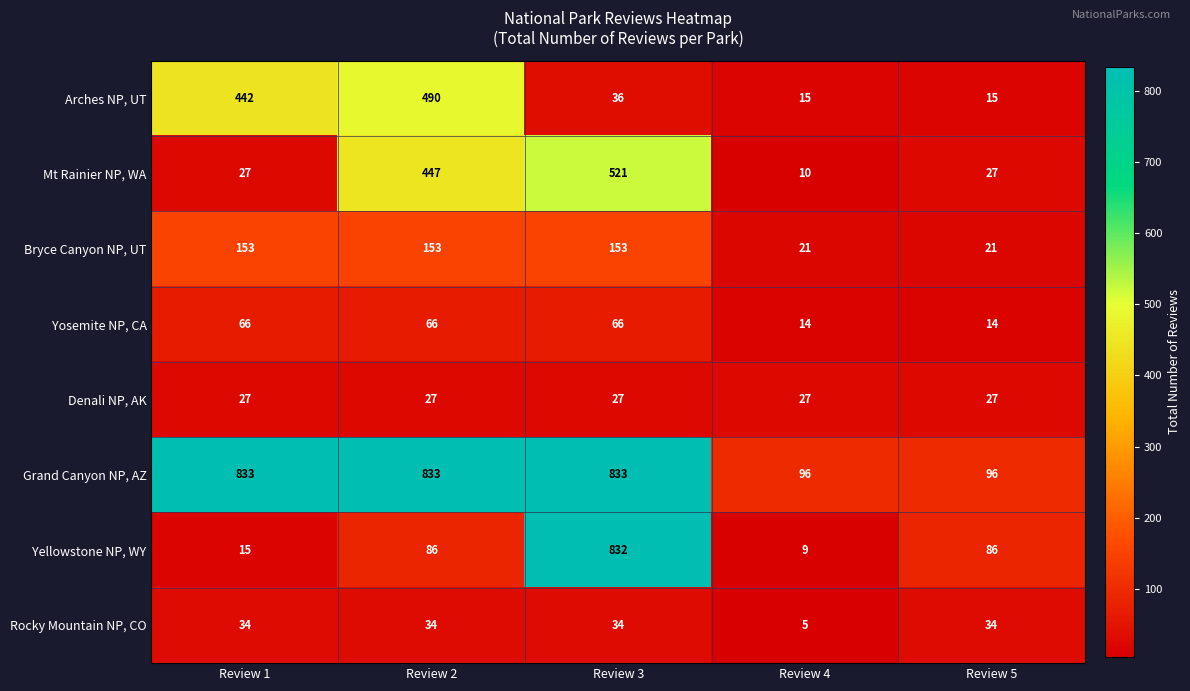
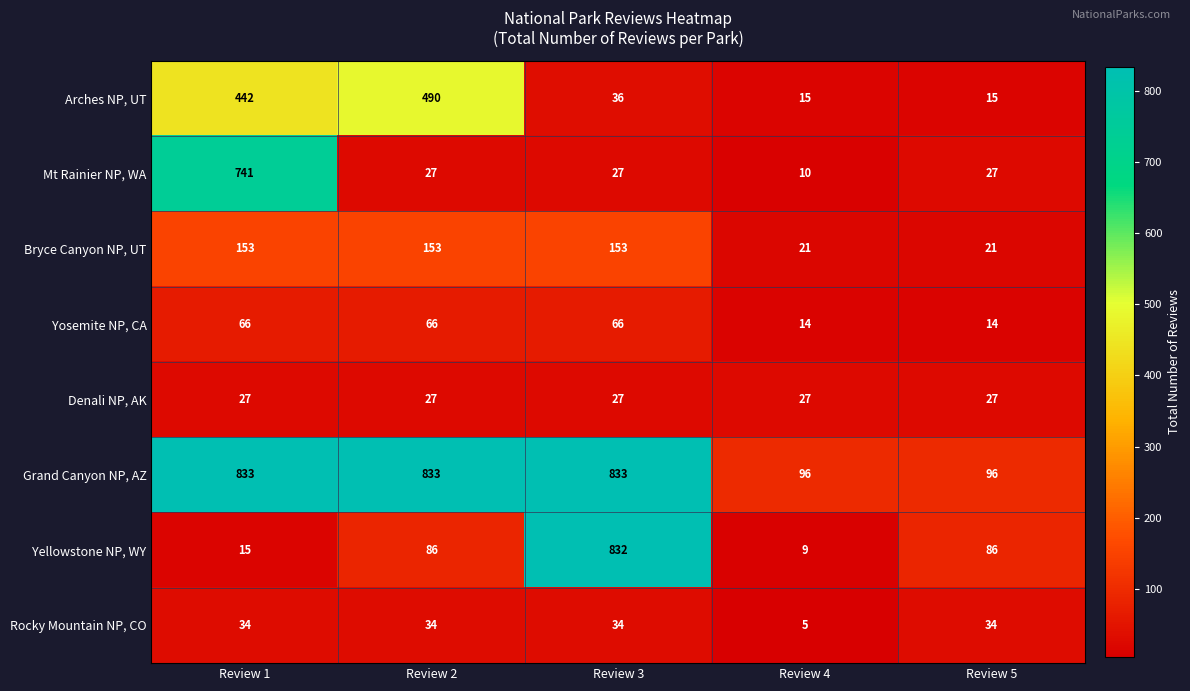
Mt Rainier NP, WA, Review 1: 27 -> 741
Mt Rainier NP, WA, Review 2: 447 -> 27
Mt Rainier NP, WA, Review 3: 521 -> 27
